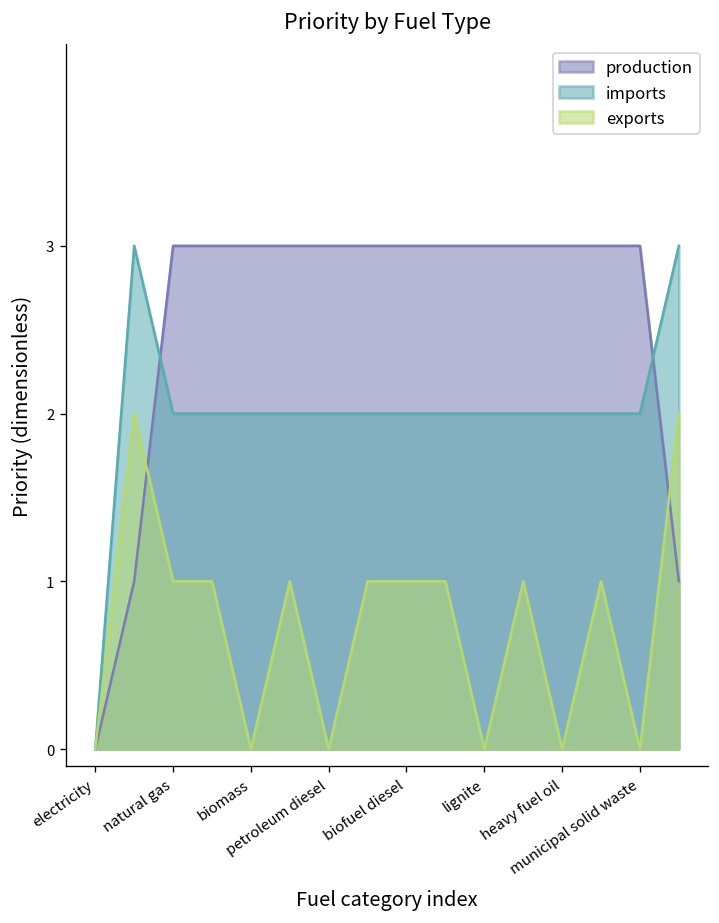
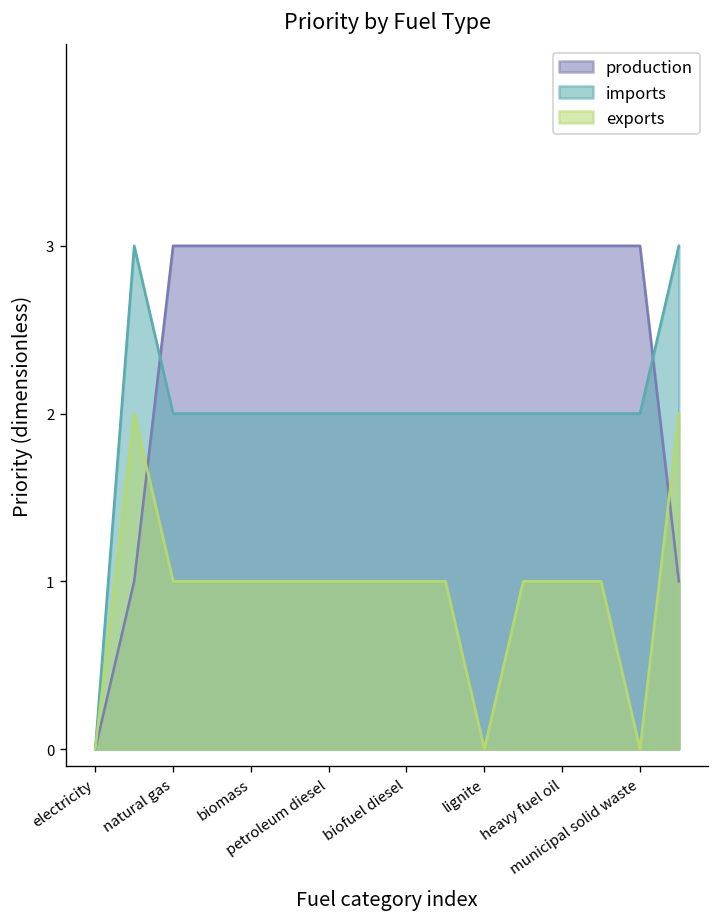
exports, biomass: 0 -> 1
exports, petroleum diesel: 0 -> 1
exports, heavy fuel oil: 0 -> 1
